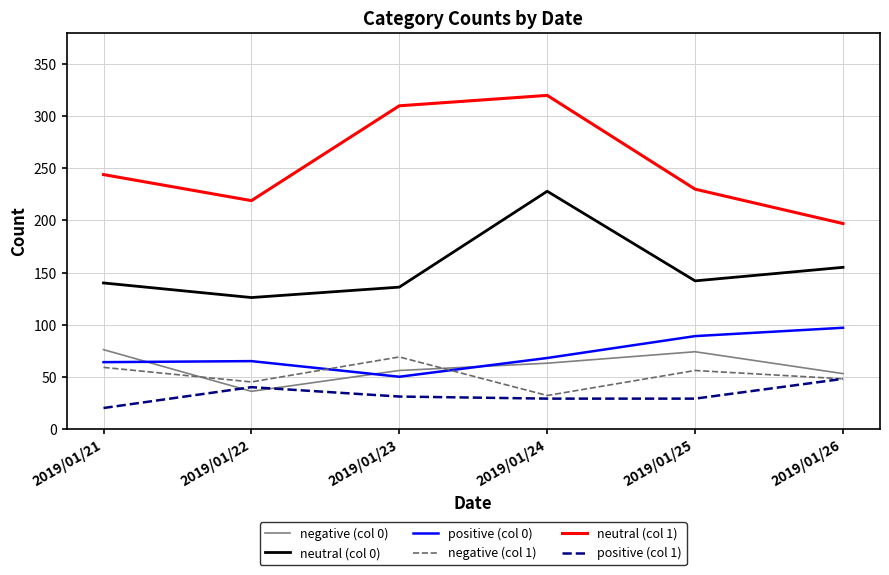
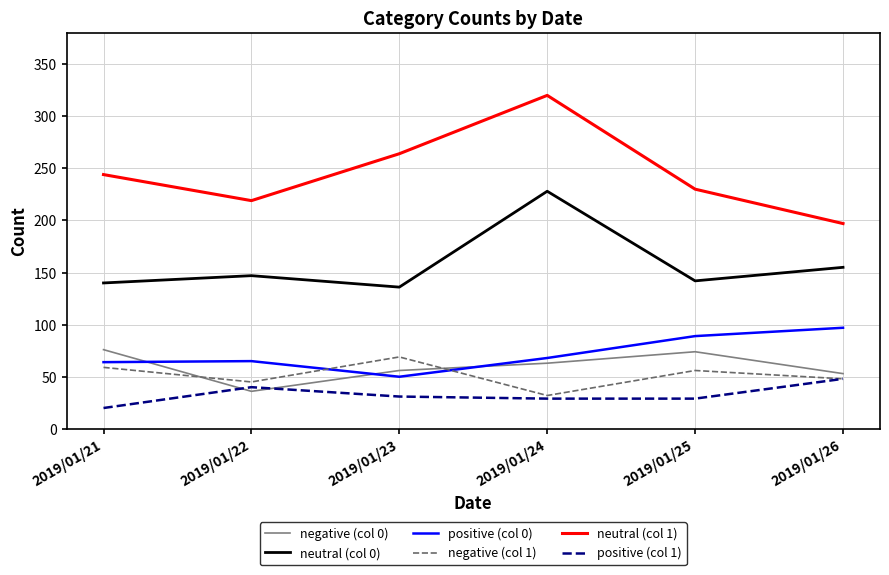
neutral (col 0), 2019/01/22: 126 -> 147
neutral (col 1), 2019/01/23: 310 -> 264
